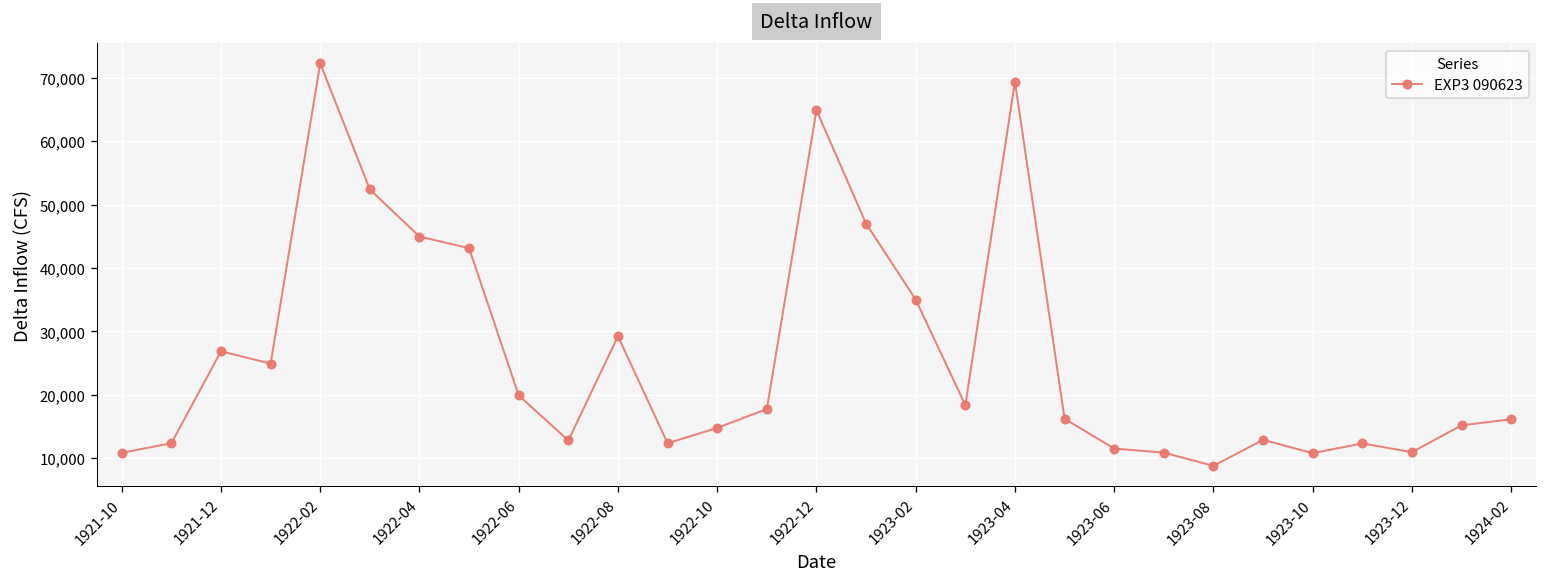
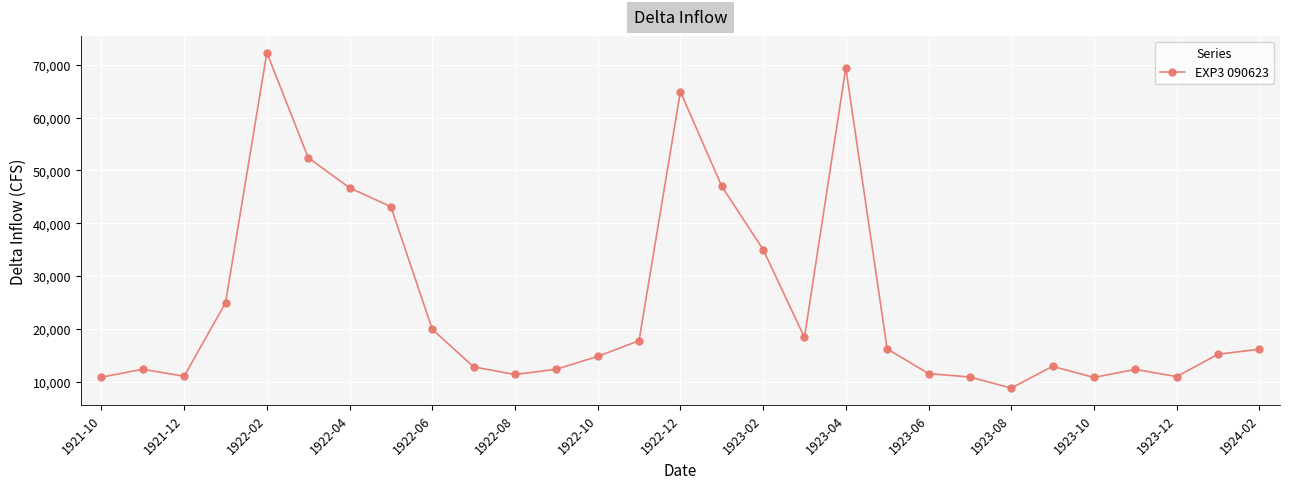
1921-12: 27,000 -> 11,000
1922-04: 45,000 -> 47,000
1922-08: 29,000 -> 11,000
